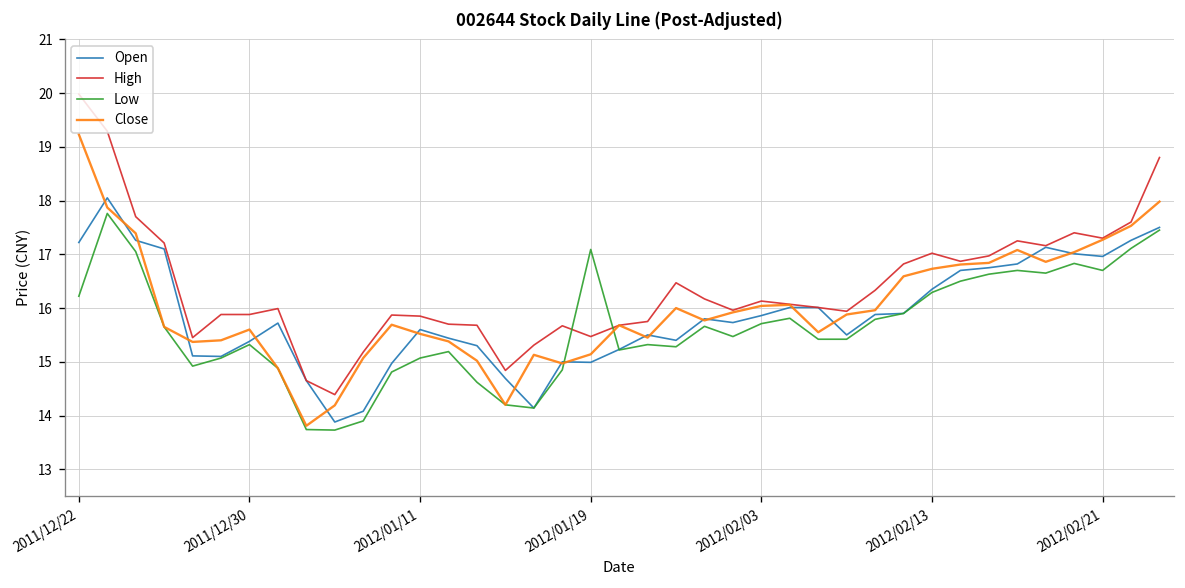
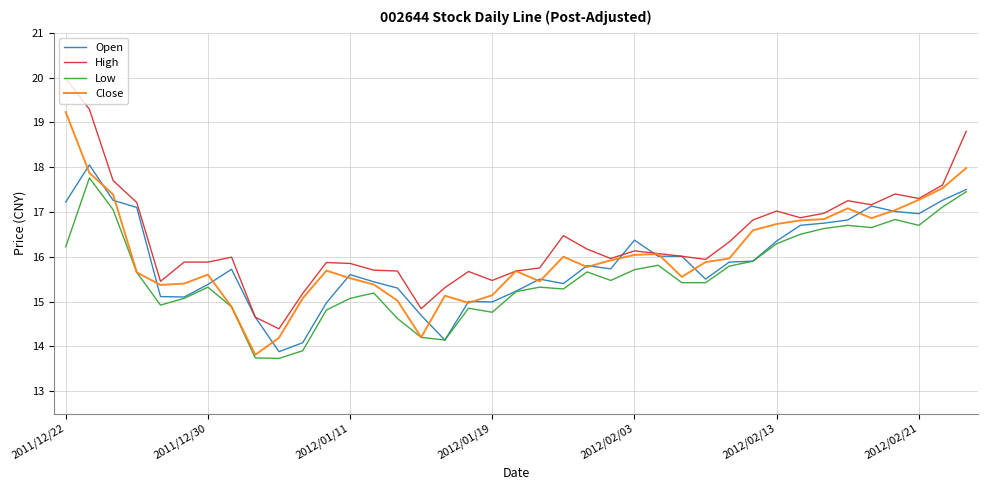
Low, 2012/01/19: 17.1 -> 14.8
Open, 2012/02/03: 15.9 -> 16.4
